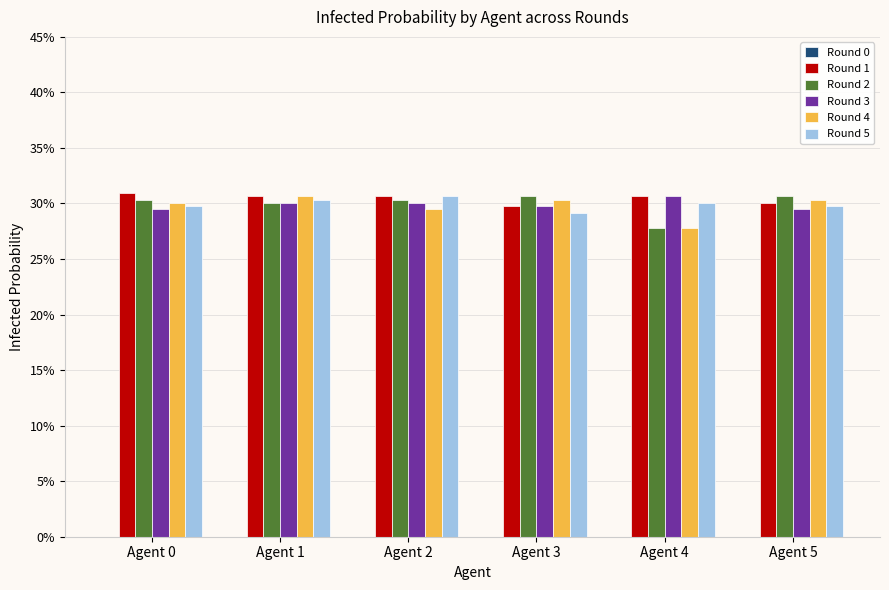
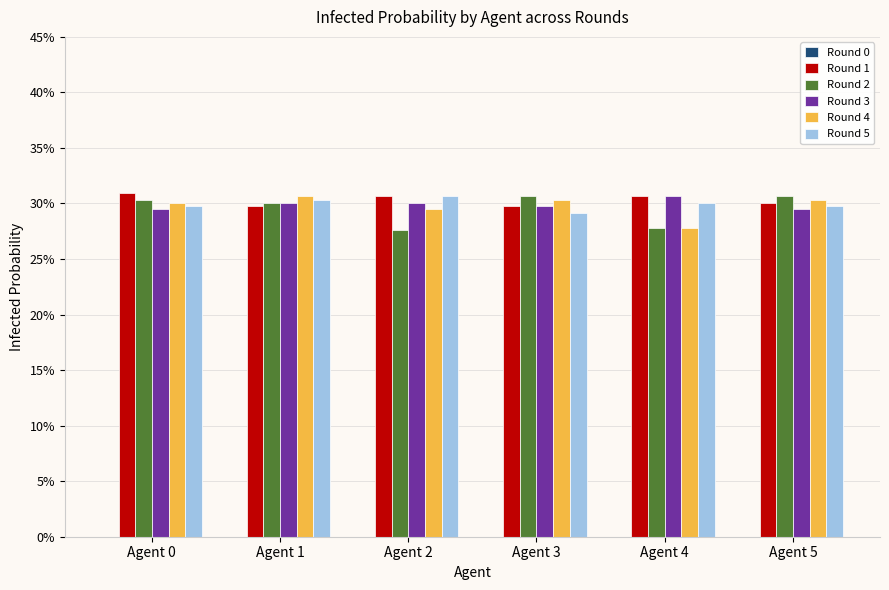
Round 1, Agent 1: 30.7% -> 29.8%
Round 2, Agent 2: 30.4% -> 27.6%
